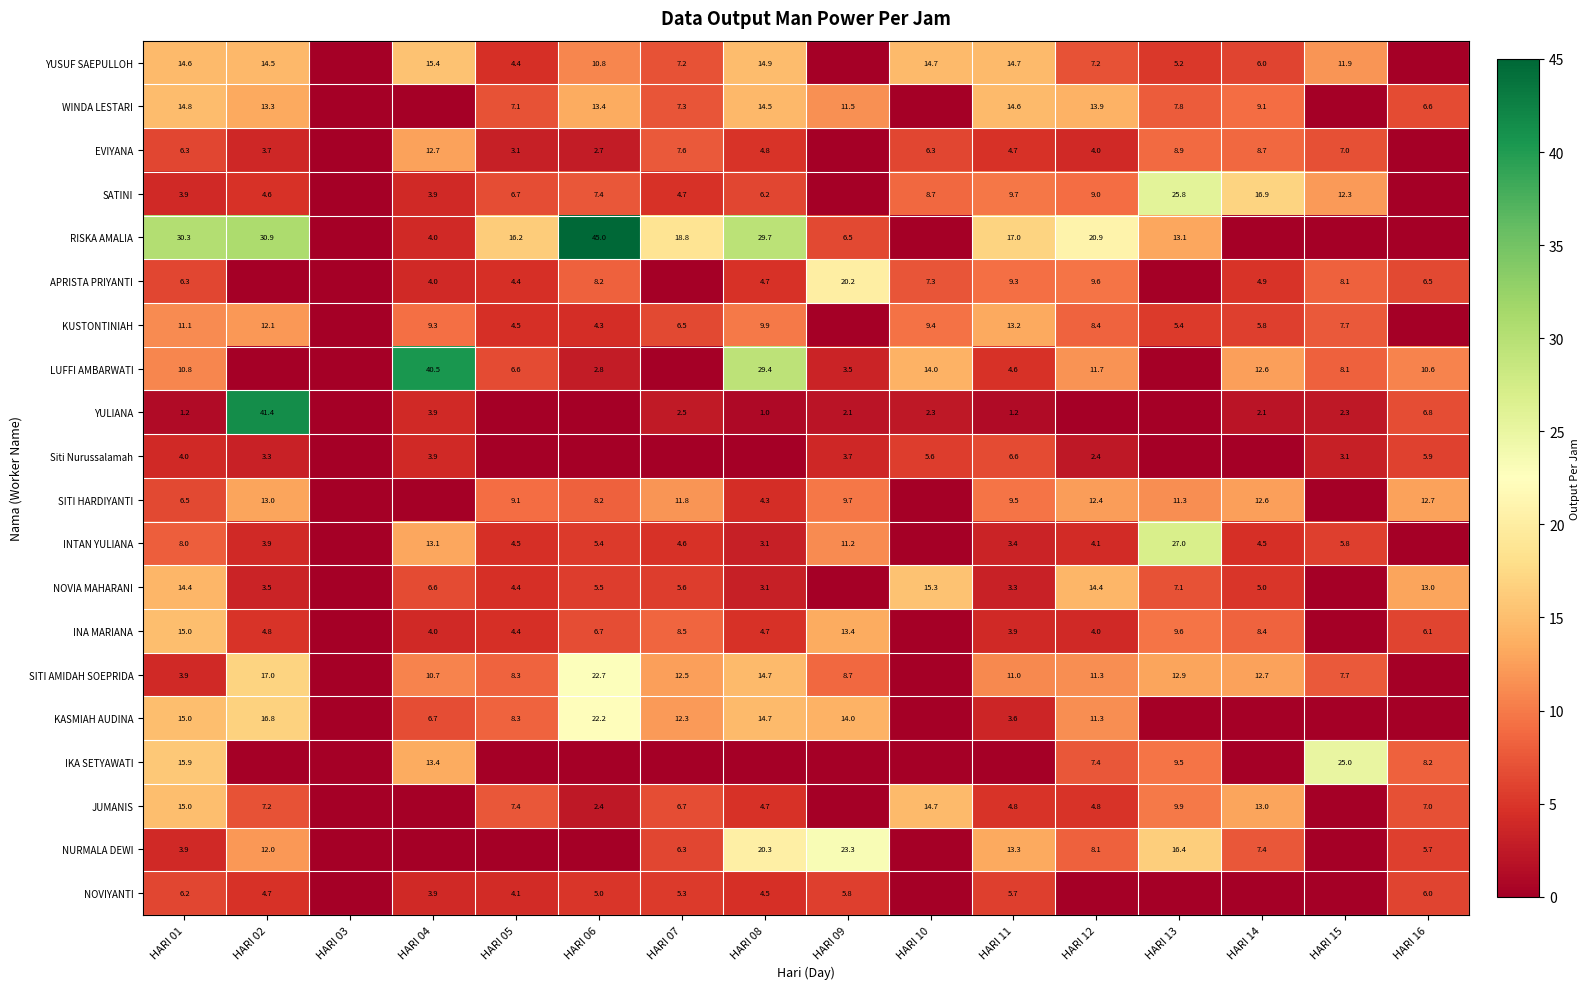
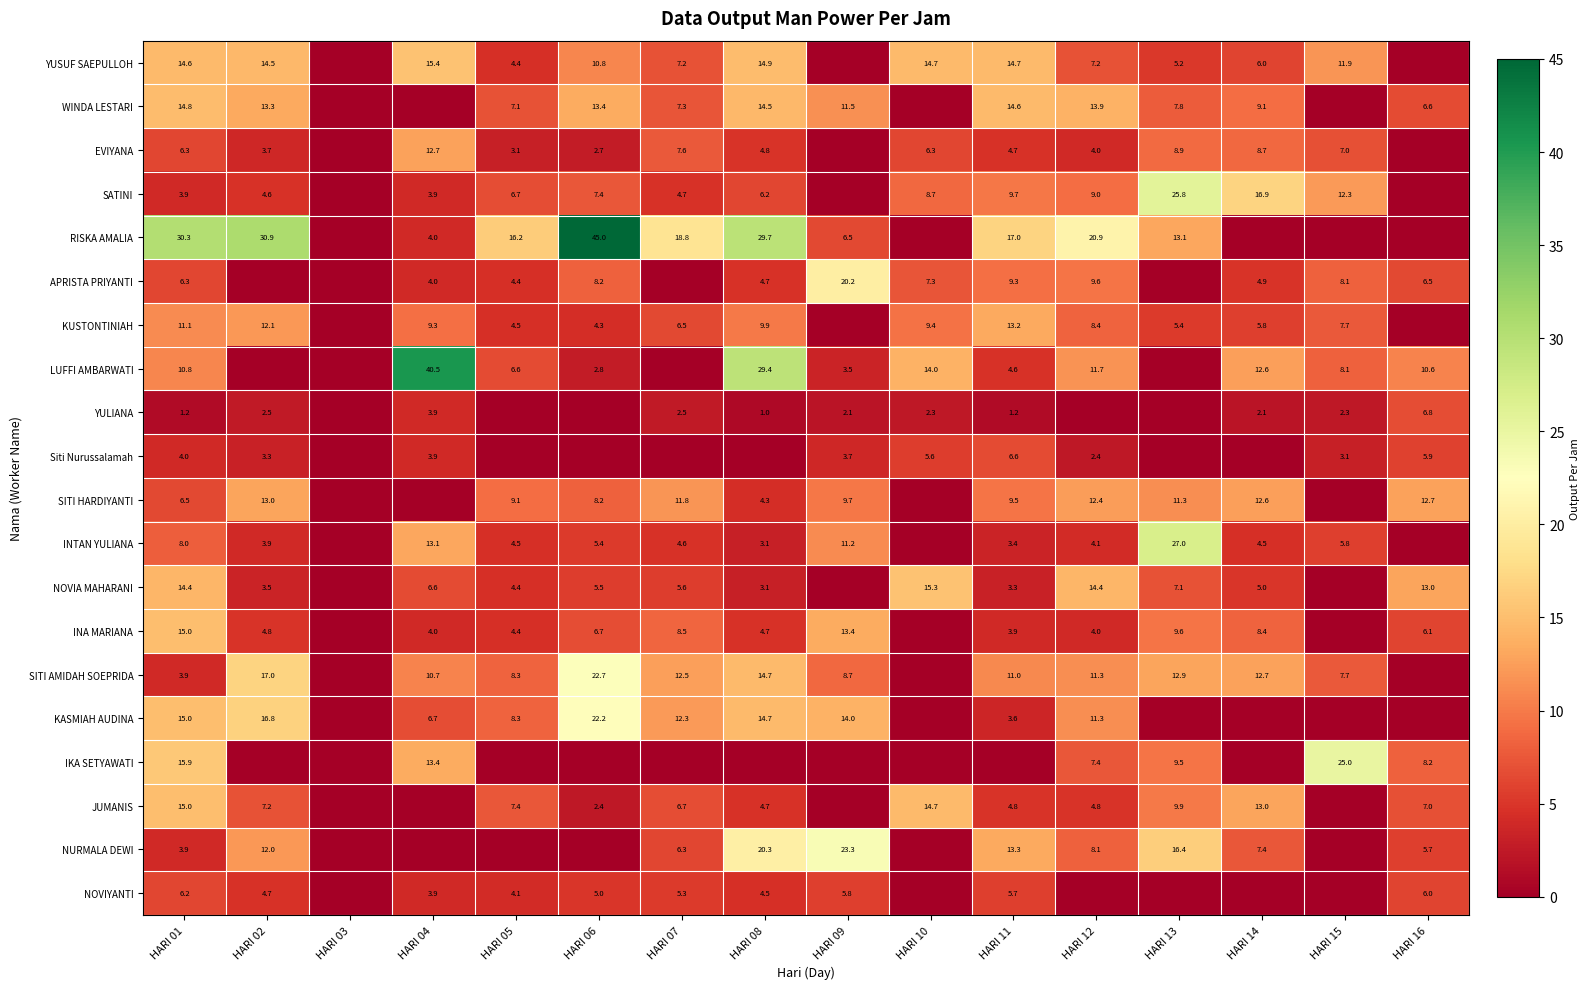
YULIANA, HARI 02: 41.4 -> 2.5
